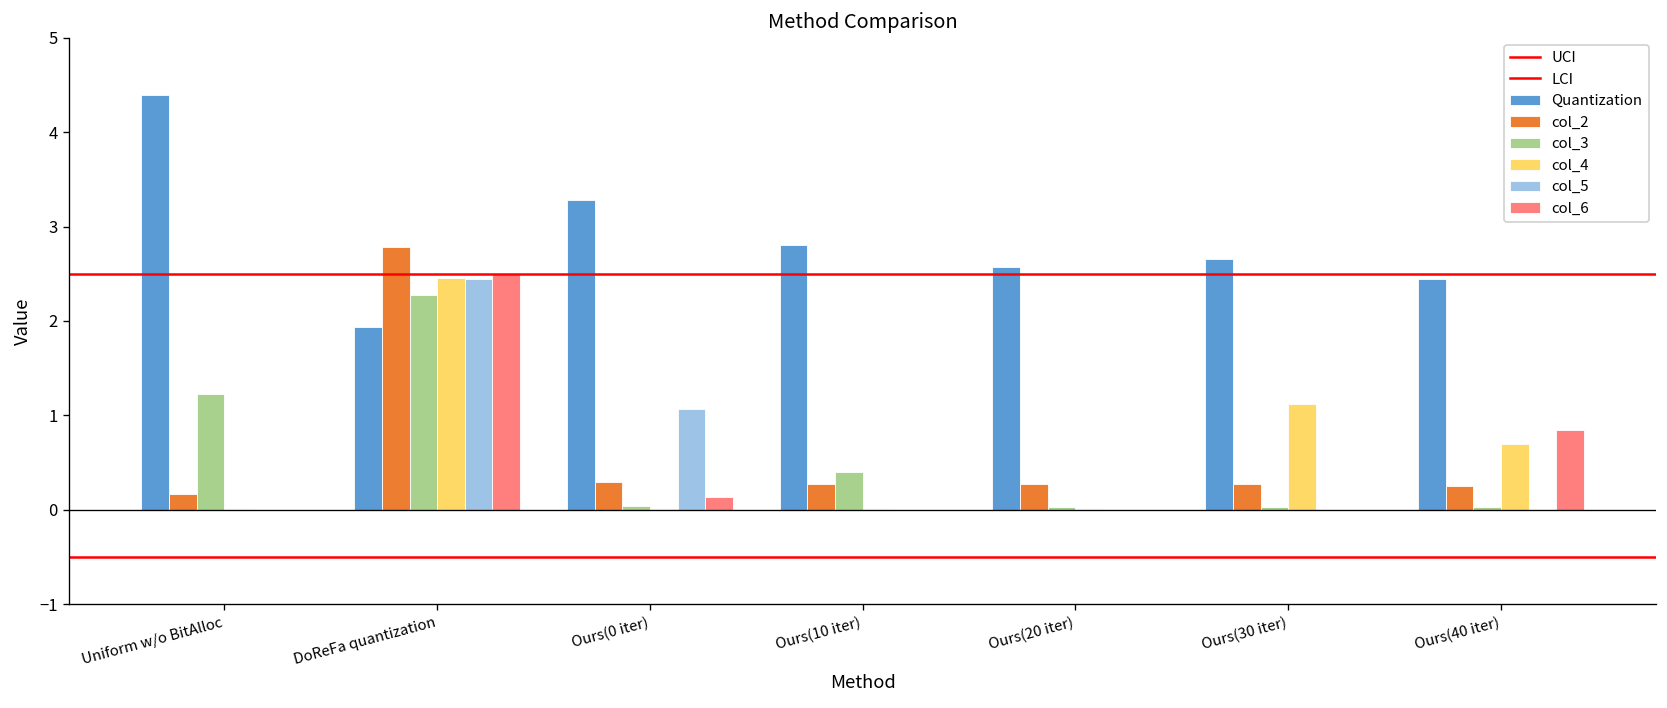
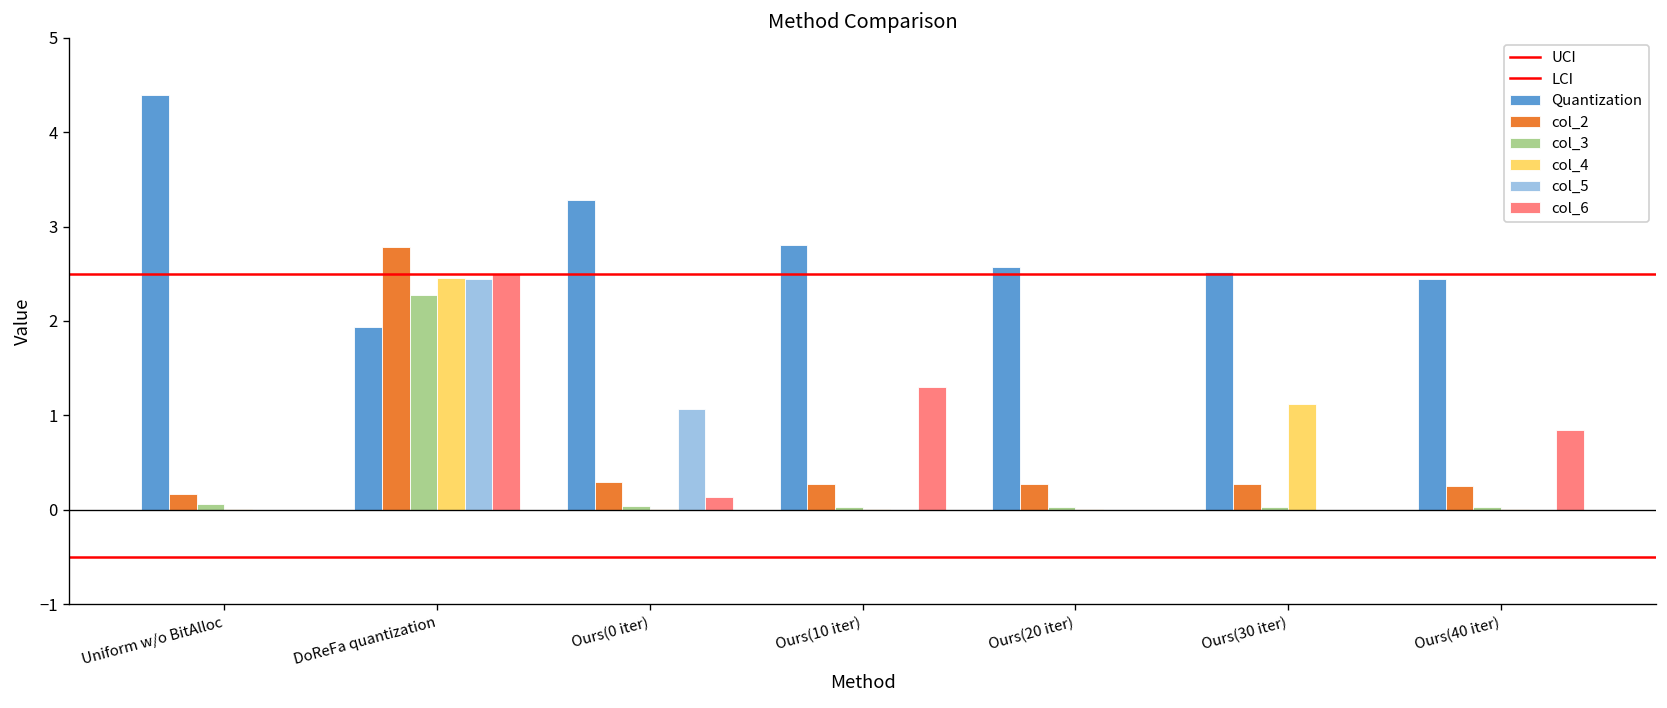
col_3, Uniform w/o BitAlloc: 1.2 -> 0.1
col_3, Ours(10 iter): 0.4 -> 0.0
col_6, Ours(10 iter): 0.0 -> 1.3
Quantization, Ours(30 iter): 2.7 -> 2.5
col_4, Ours(40 iter): 0.7 -> 0.0
